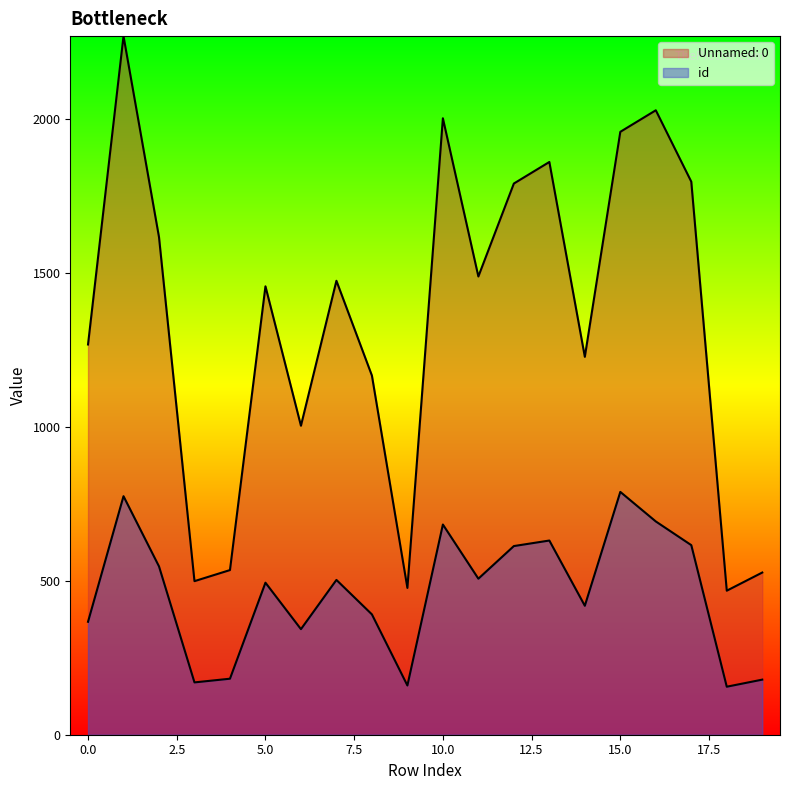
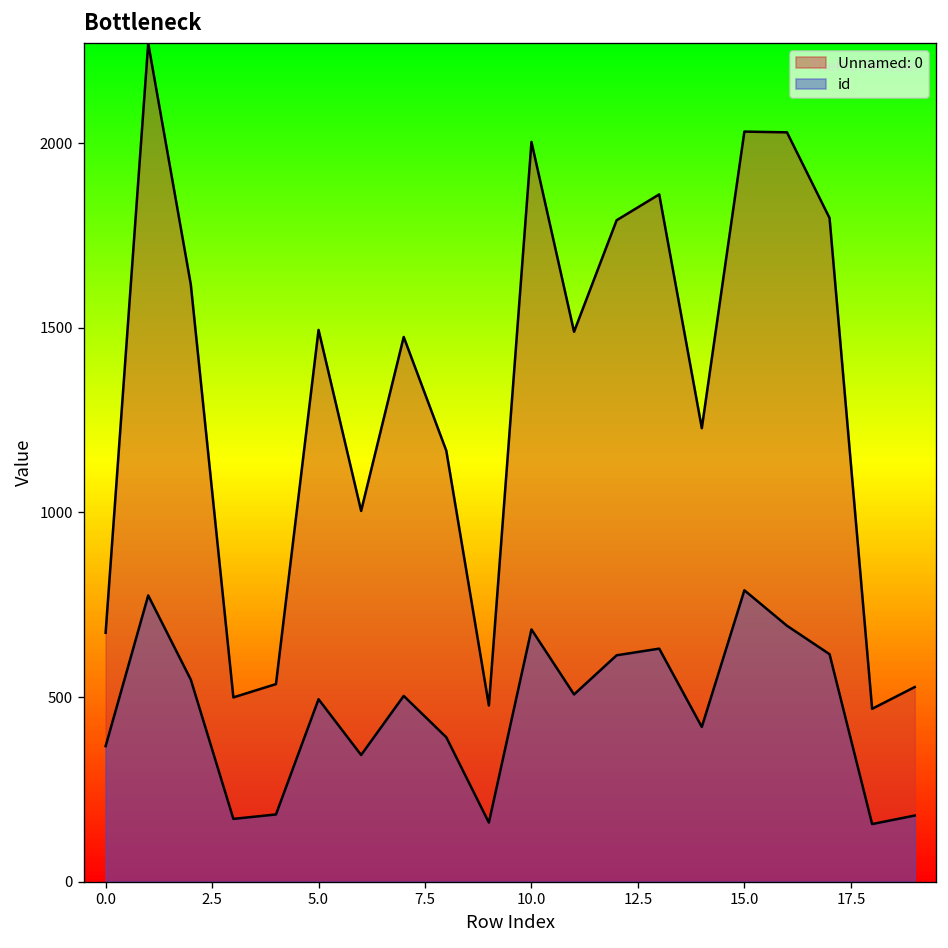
Unnamed: 0, 0.0: 1270 -> 670
Unnamed: 0, 5.0: 1460 -> 1490
Unnamed: 0, 15.0: 1960 -> 2030
